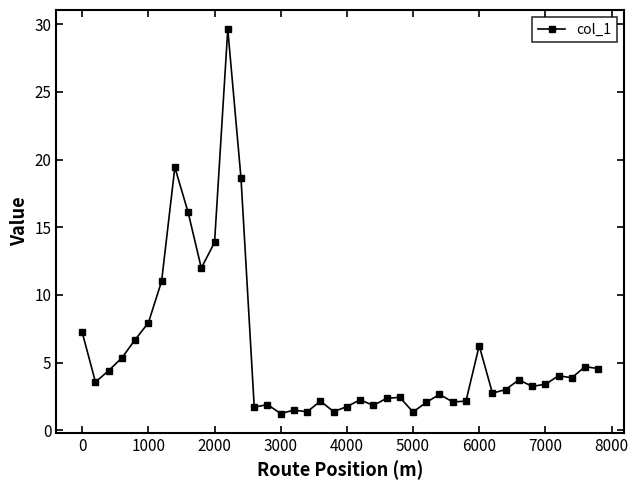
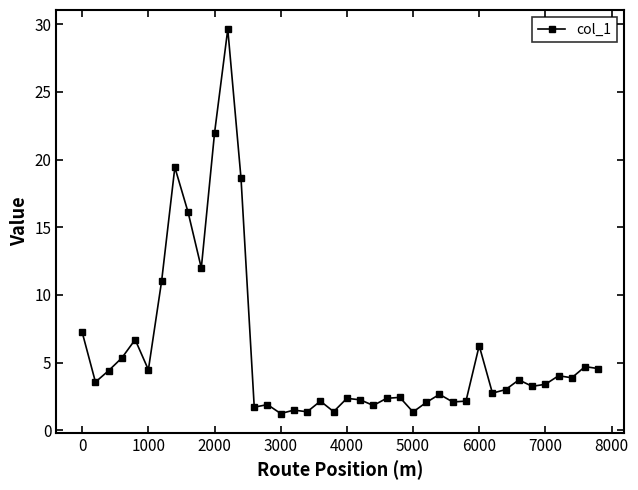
1000: 7.9 -> 4.5
2000: 13.9 -> 22.0
4000: 1.7 -> 2.3
